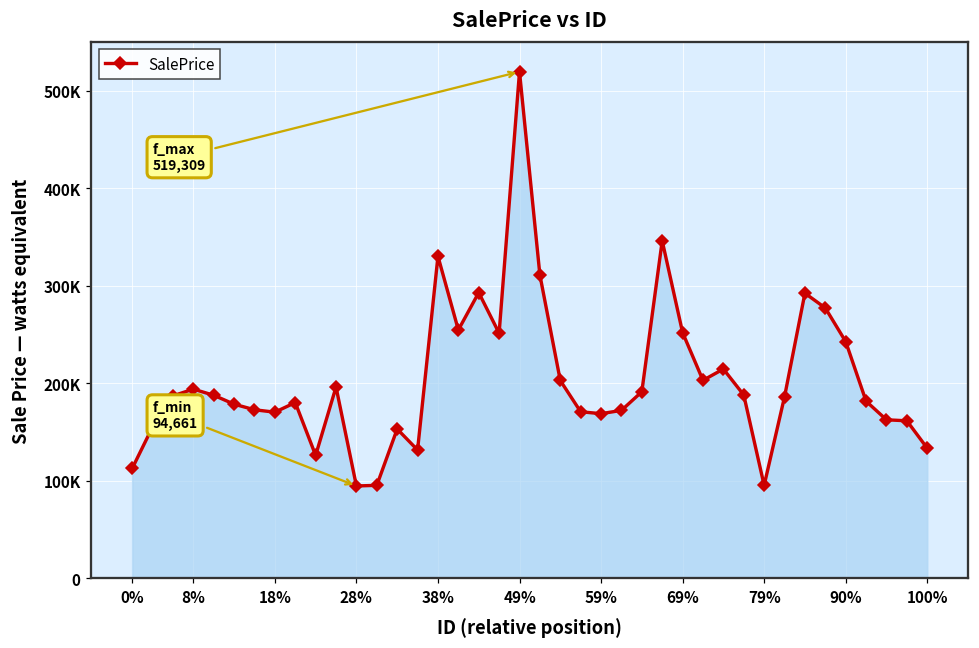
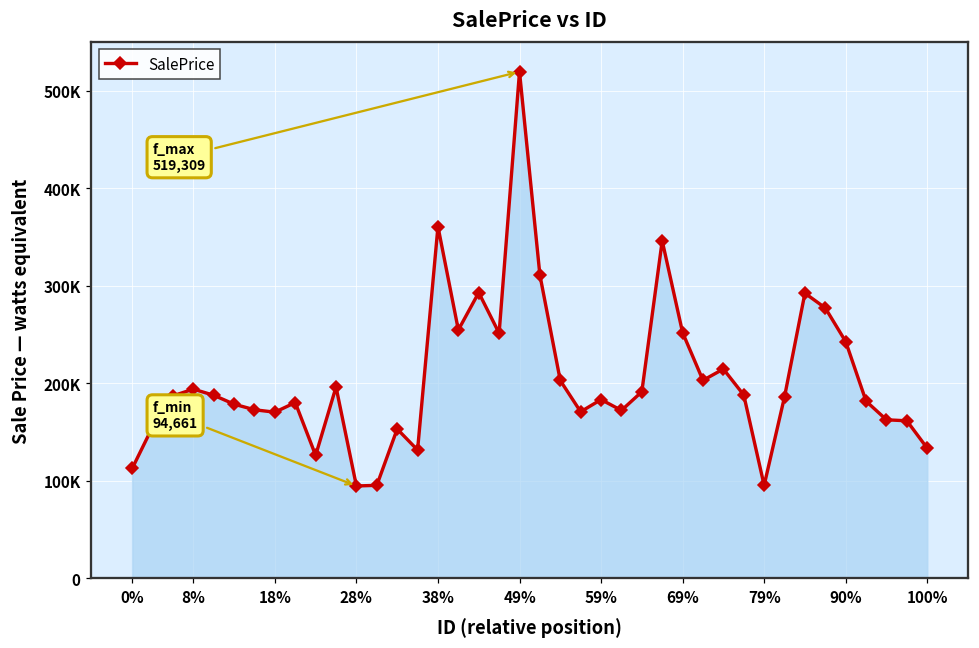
38%: 330000 -> 360000
59%: 170000 -> 180000
